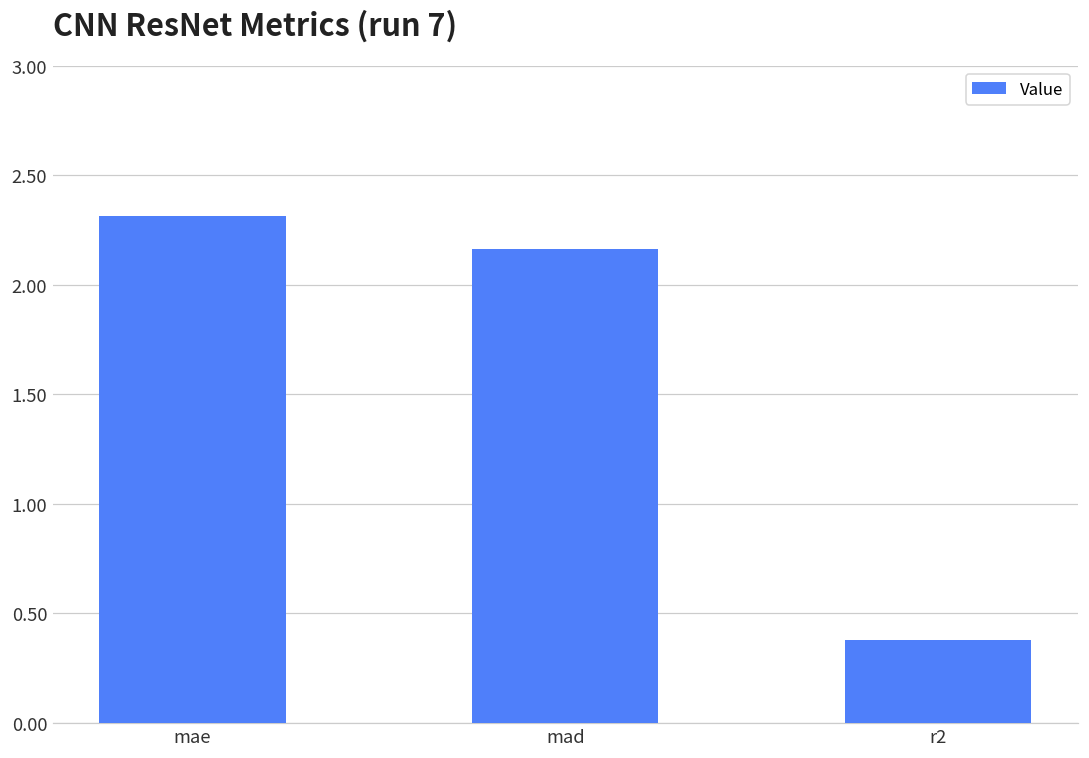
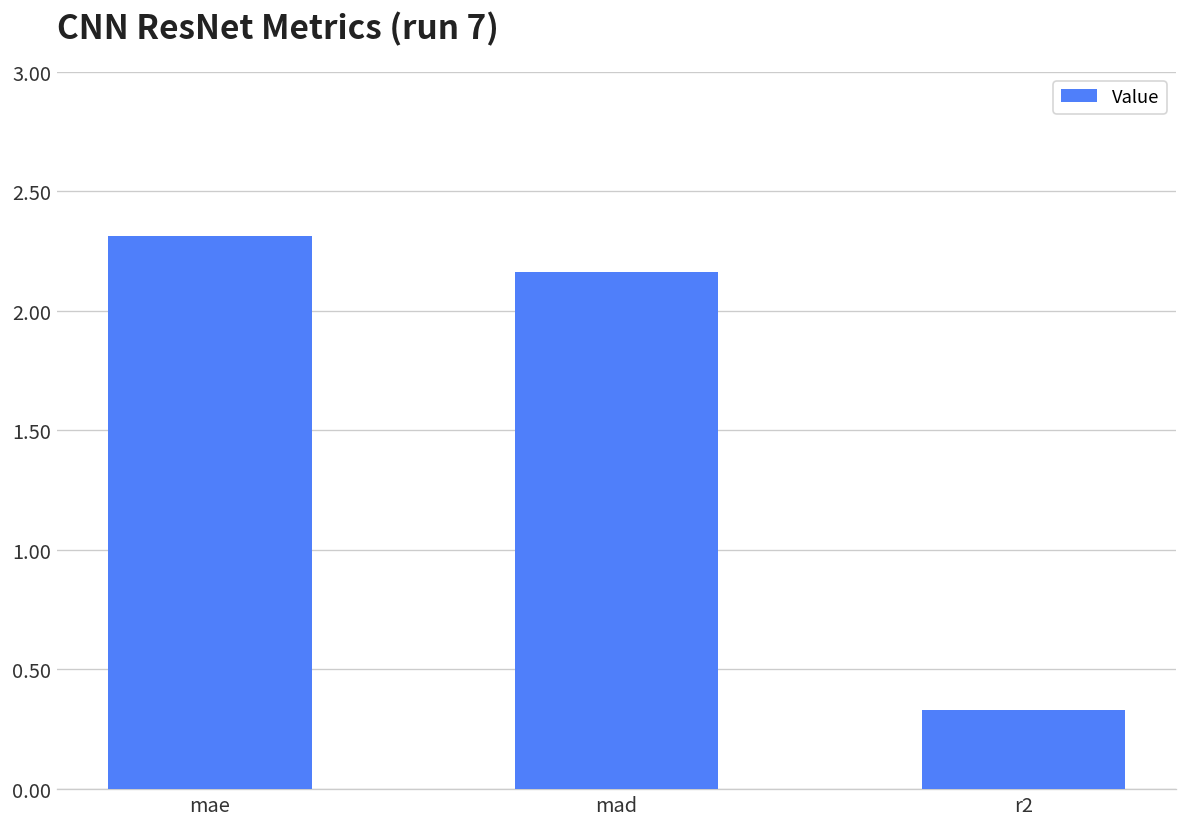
r2: 0.38 -> 0.33
